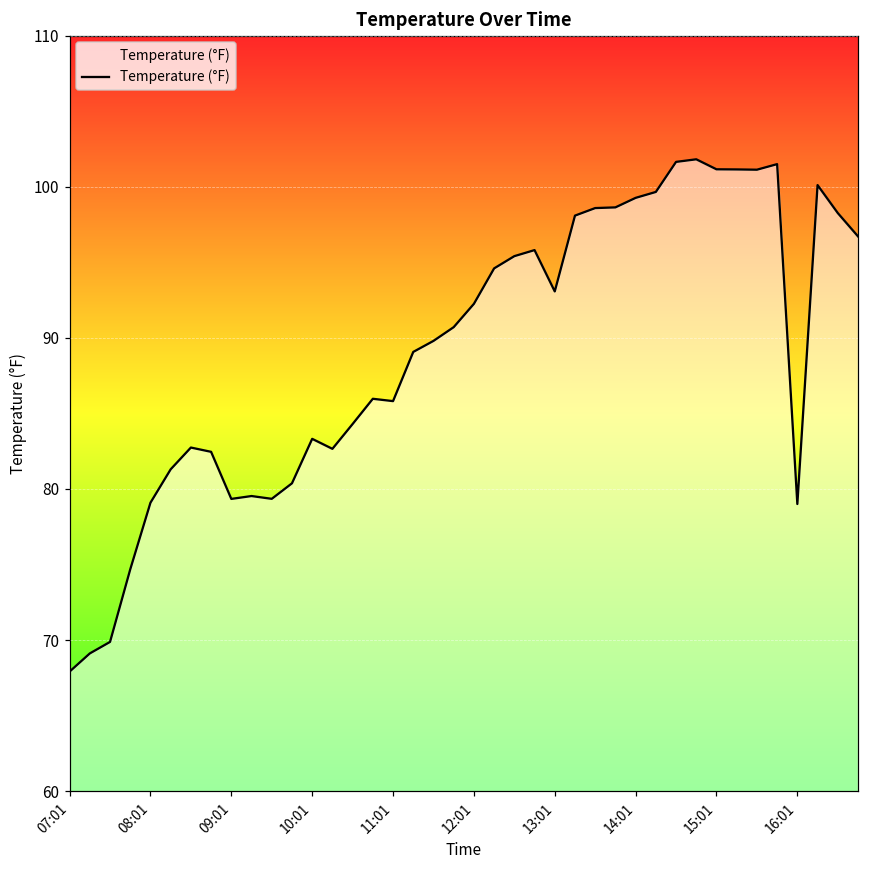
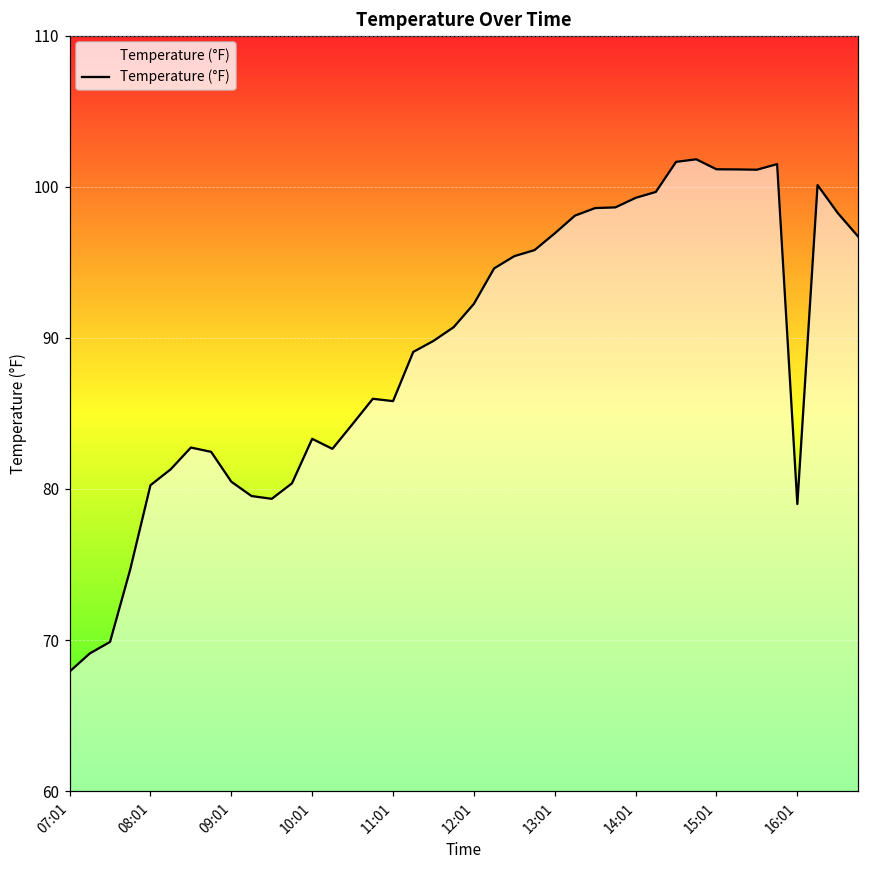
08:01: 79.1 -> 80.2
09:01: 79.3 -> 80.5
13:01: 93.1 -> 96.9
